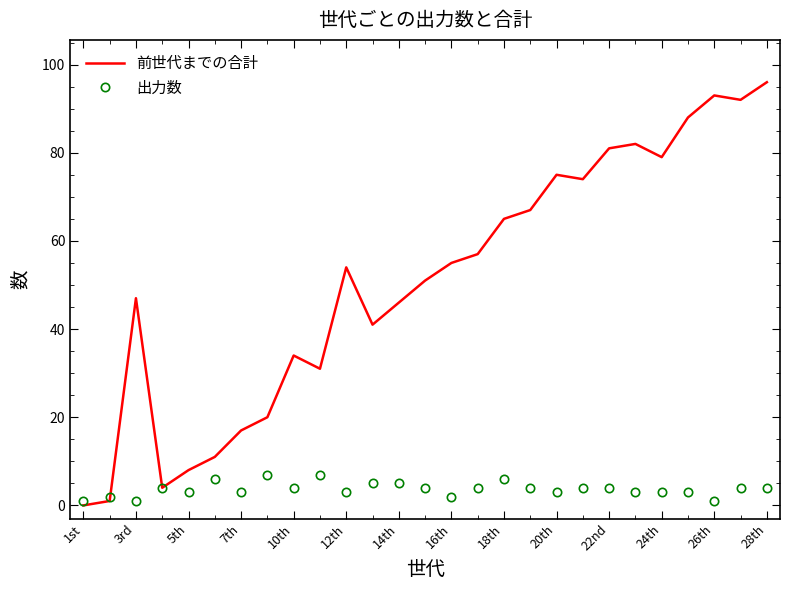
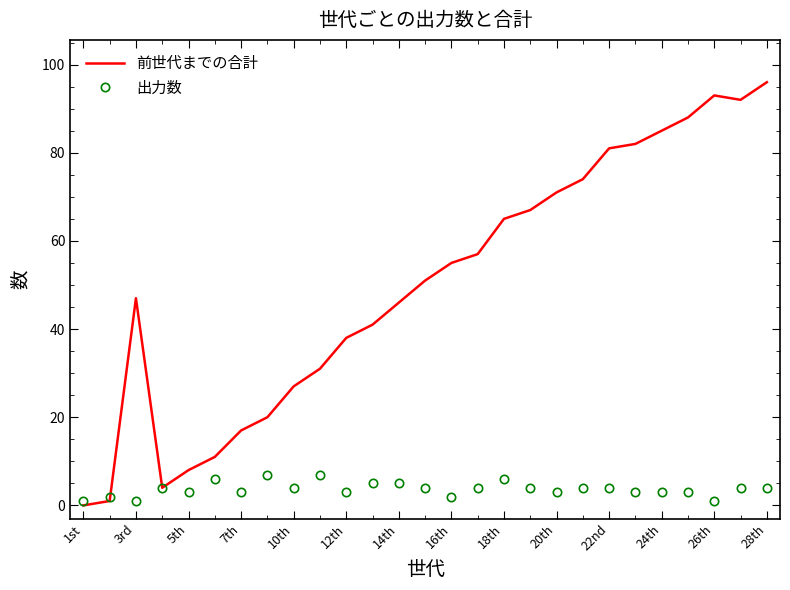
前世代までの合計, 10th: 34 -> 27
前世代までの合計, 12th: 54 -> 38
前世代までの合計, 20th: 75 -> 71
前世代までの合計, 24th: 79 -> 85
